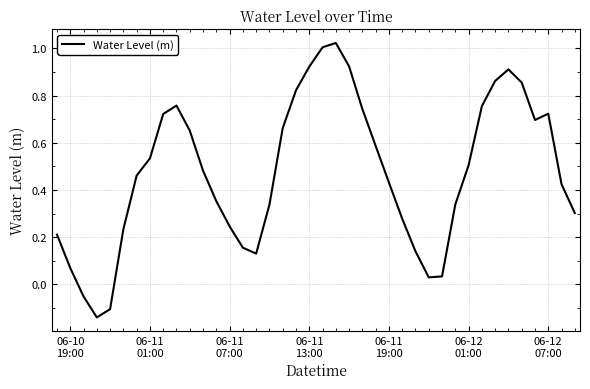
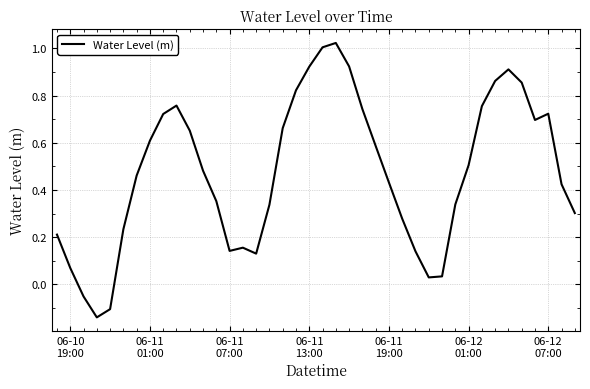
06-11 01:00: 0.53 -> 0.61
06-11 07:00: 0.25 -> 0.14
